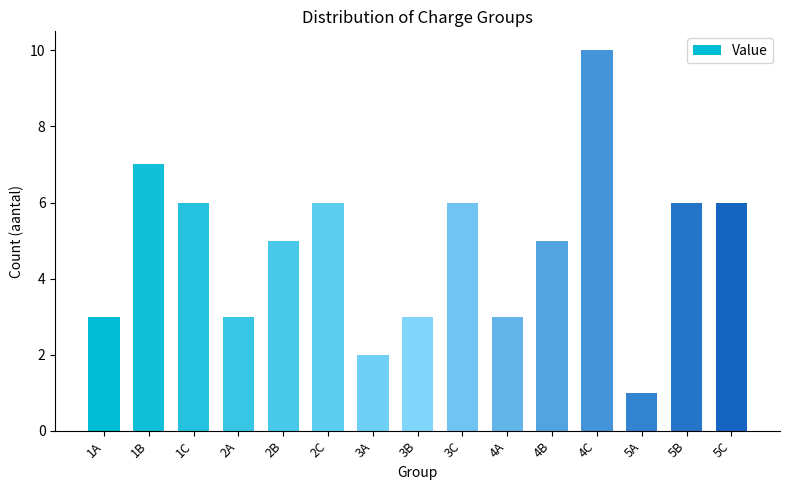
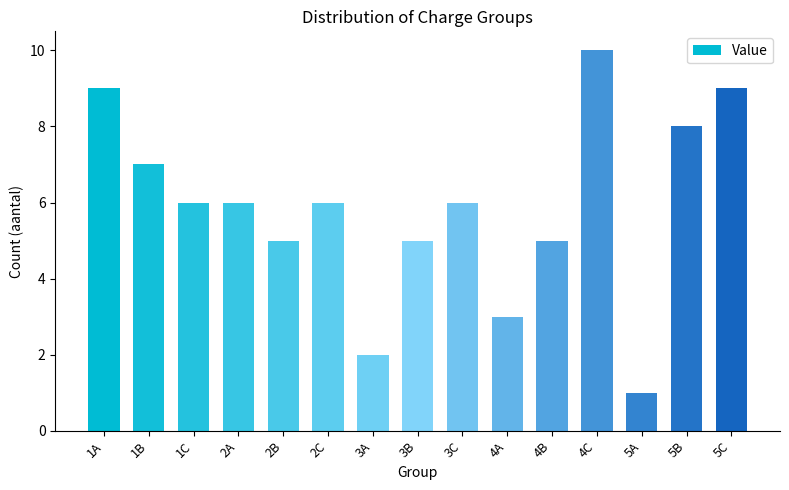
1A: 3 -> 9
2A: 3 -> 6
3B: 3 -> 5
5B: 6 -> 8
5C: 6 -> 9
